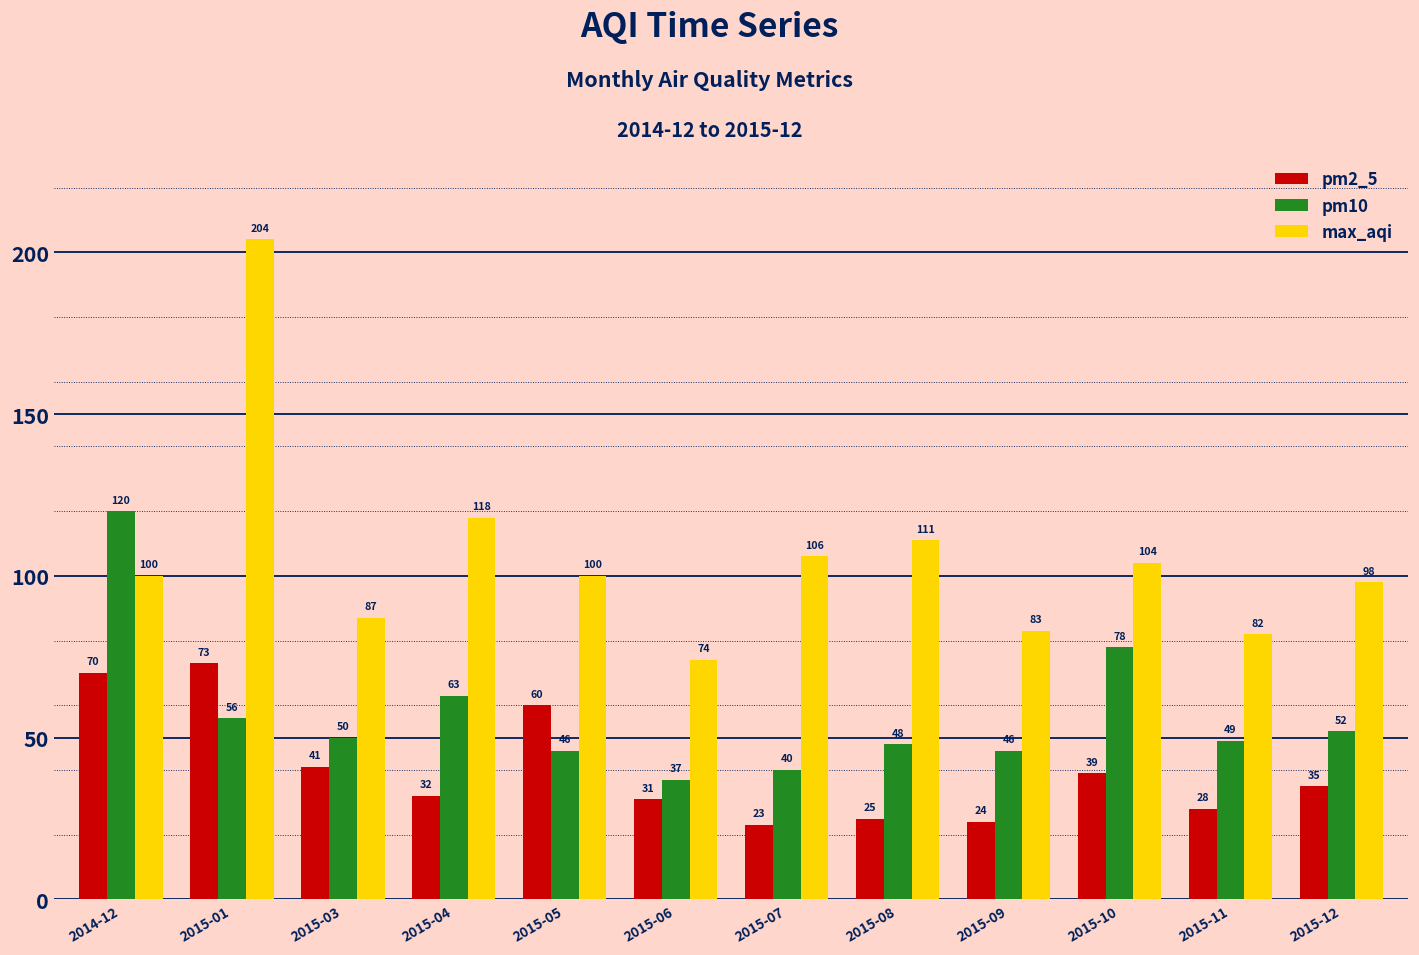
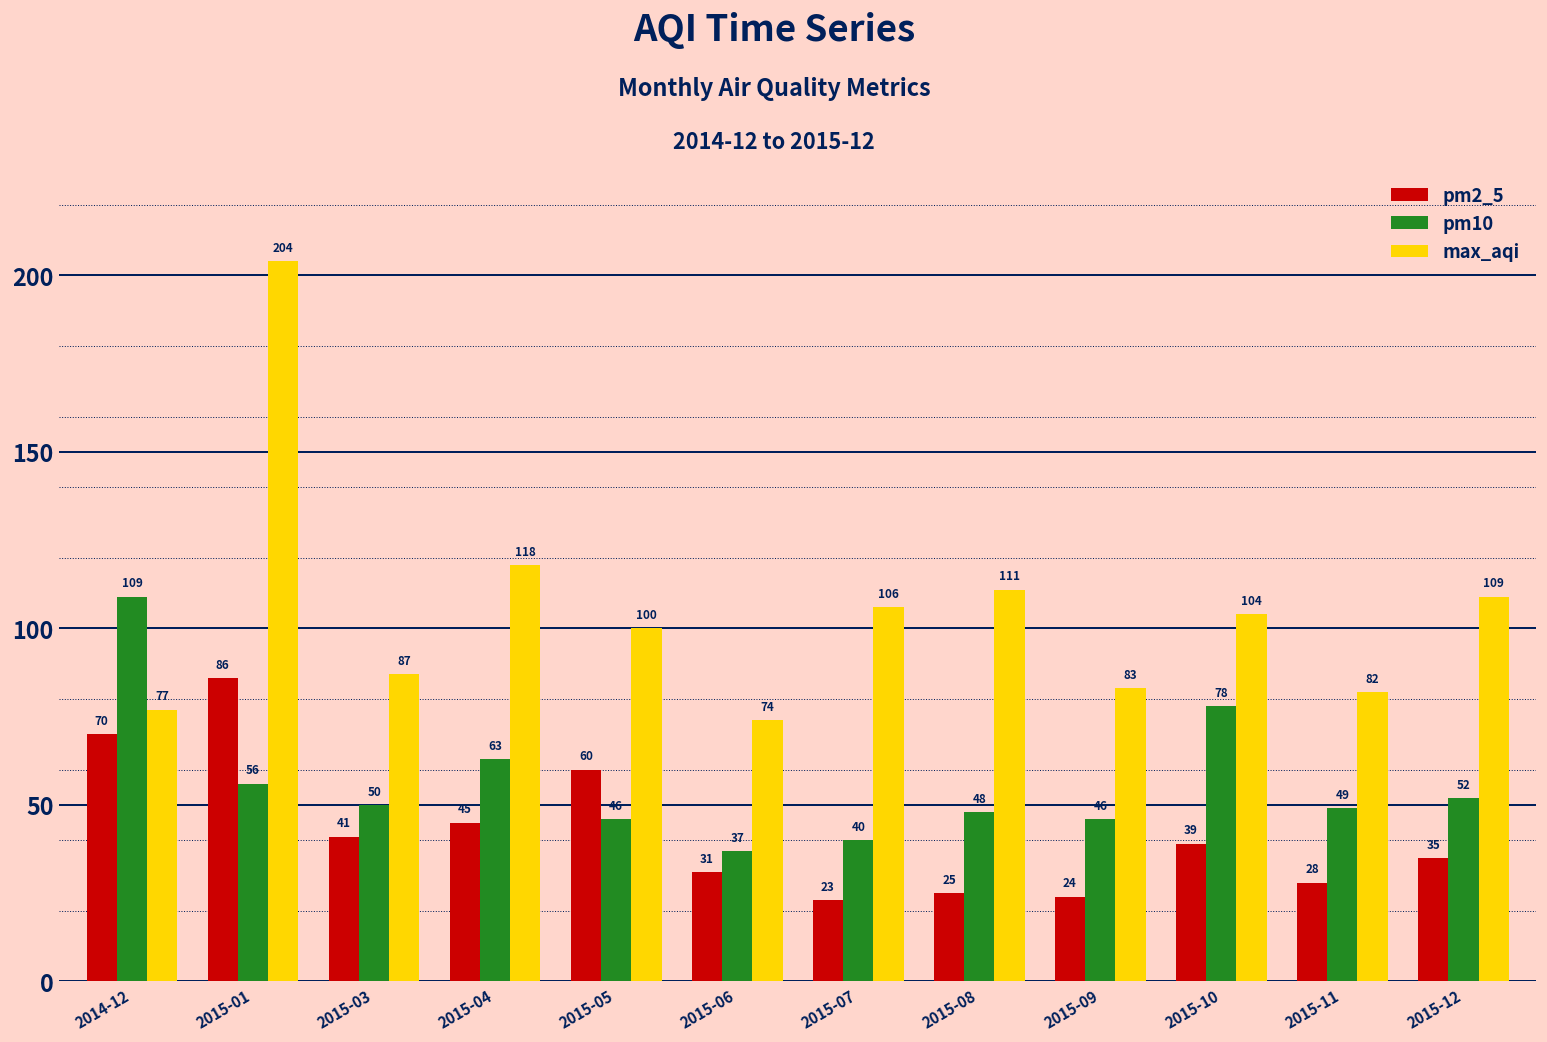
pm10, 2014-12: 120 -> 109
max_aqi, 2014-12: 100 -> 77
pm2_5, 2015-01: 73 -> 86
pm2_5, 2015-04: 32 -> 45
max_aqi, 2015-12: 98 -> 109
